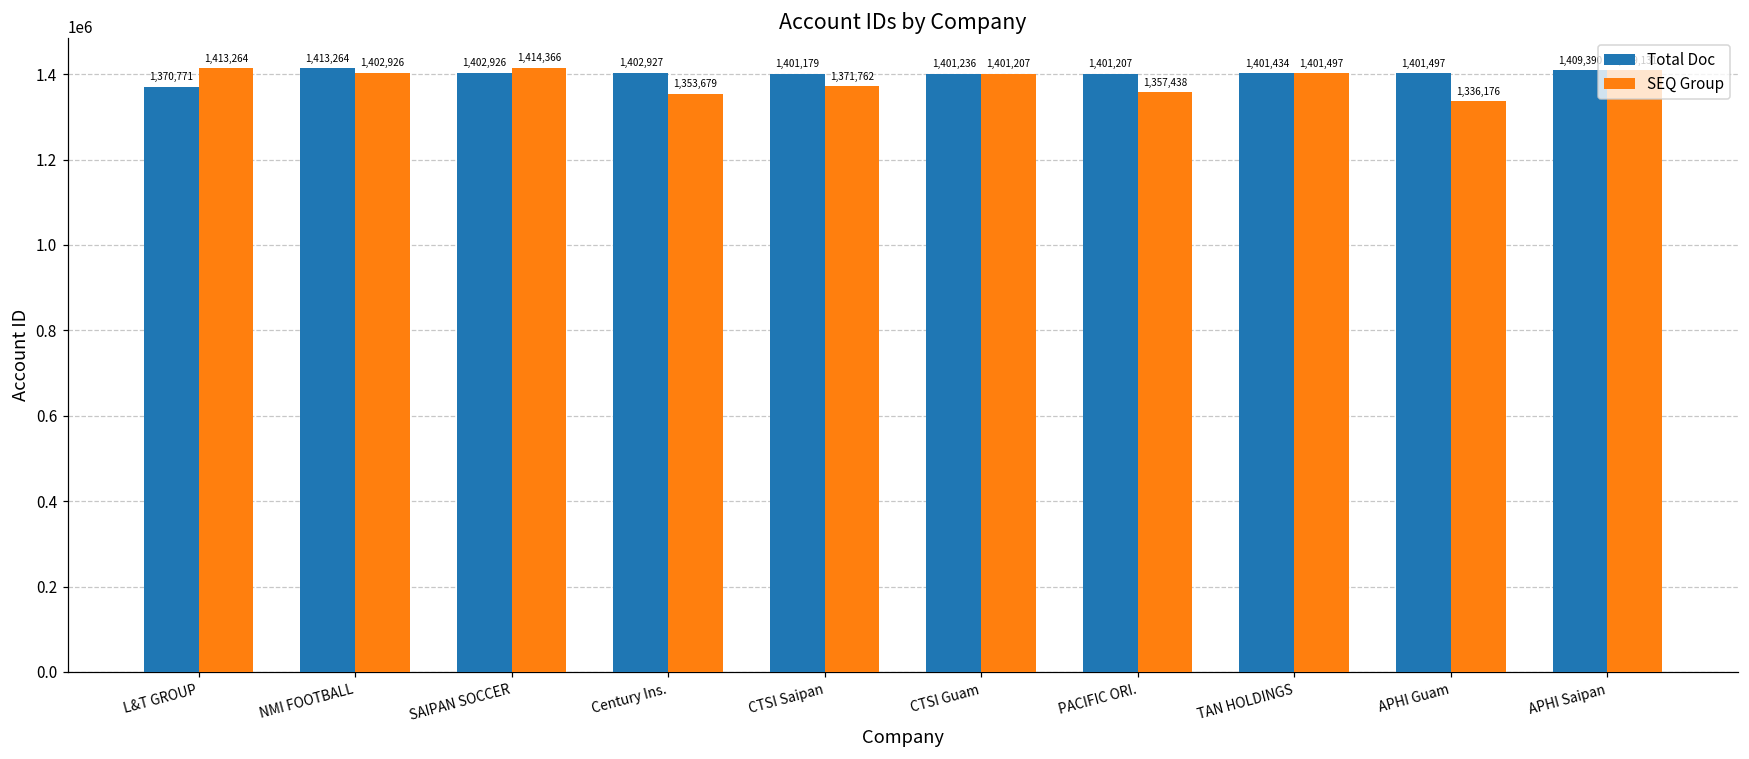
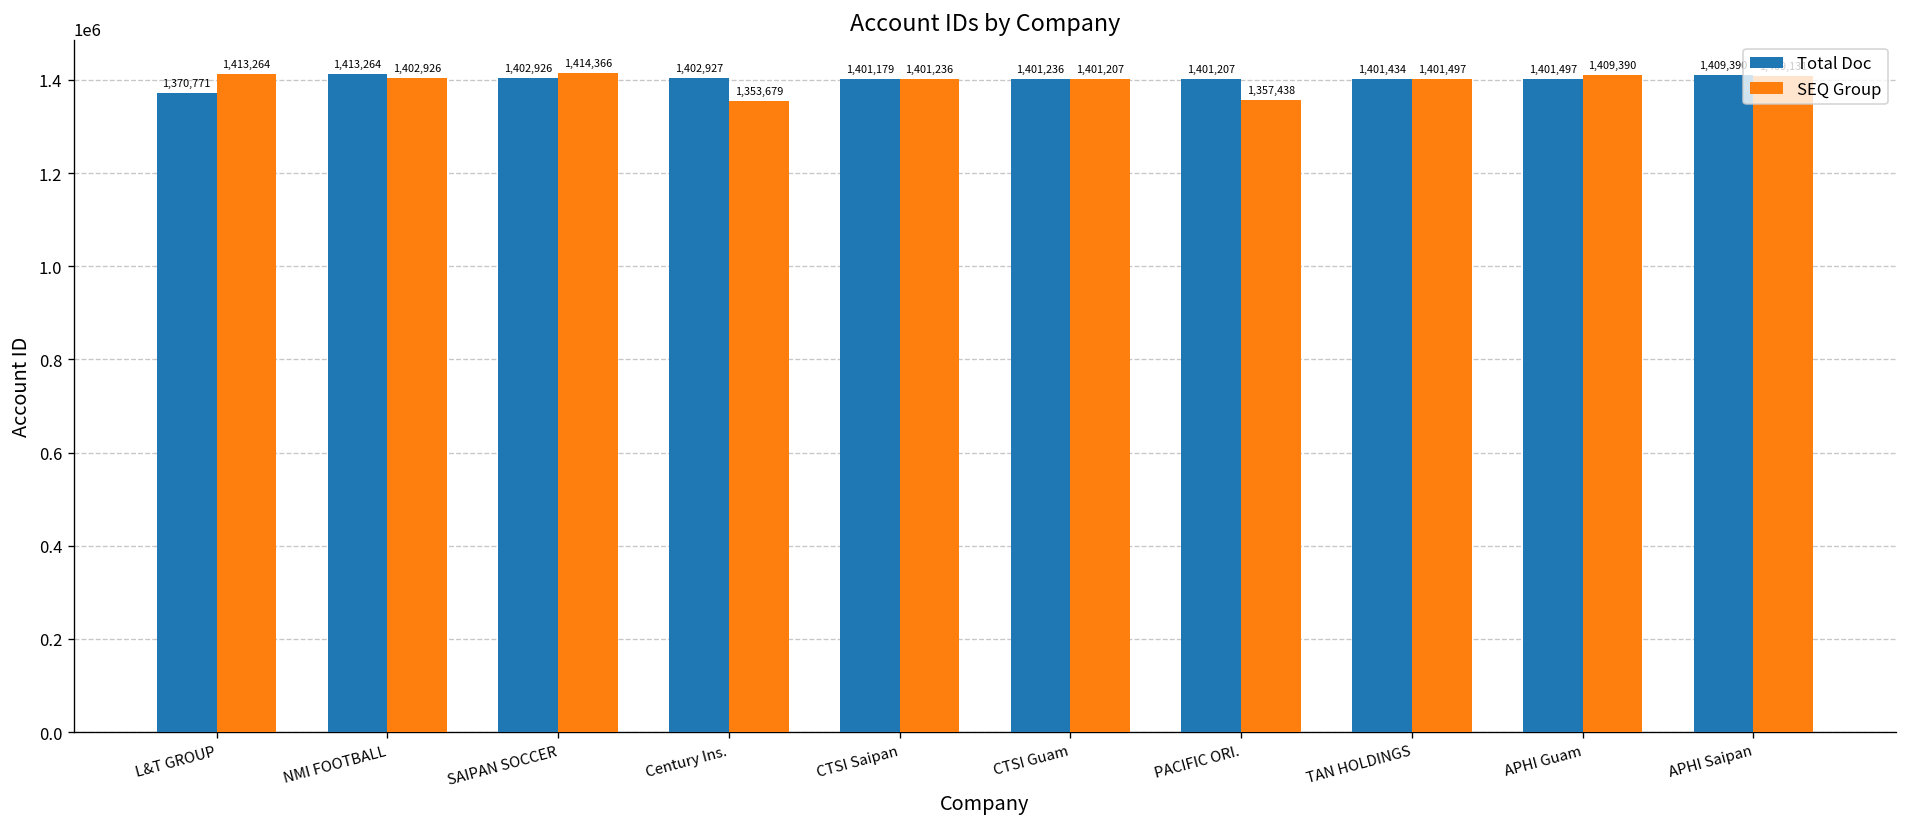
SEQ Group, CTSI Saipan: 1,371,762 -> 1,401,236
SEQ Group, APHI Guam: 1,336,176 -> 1,409,390
